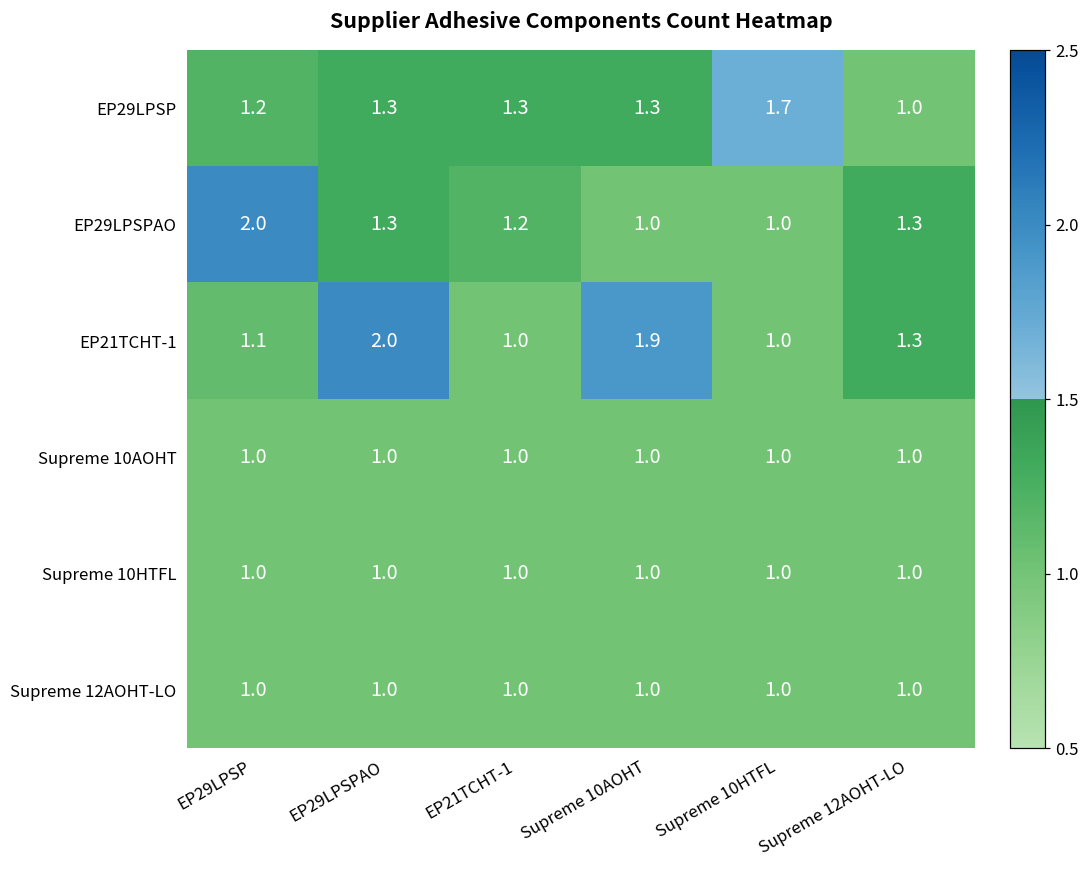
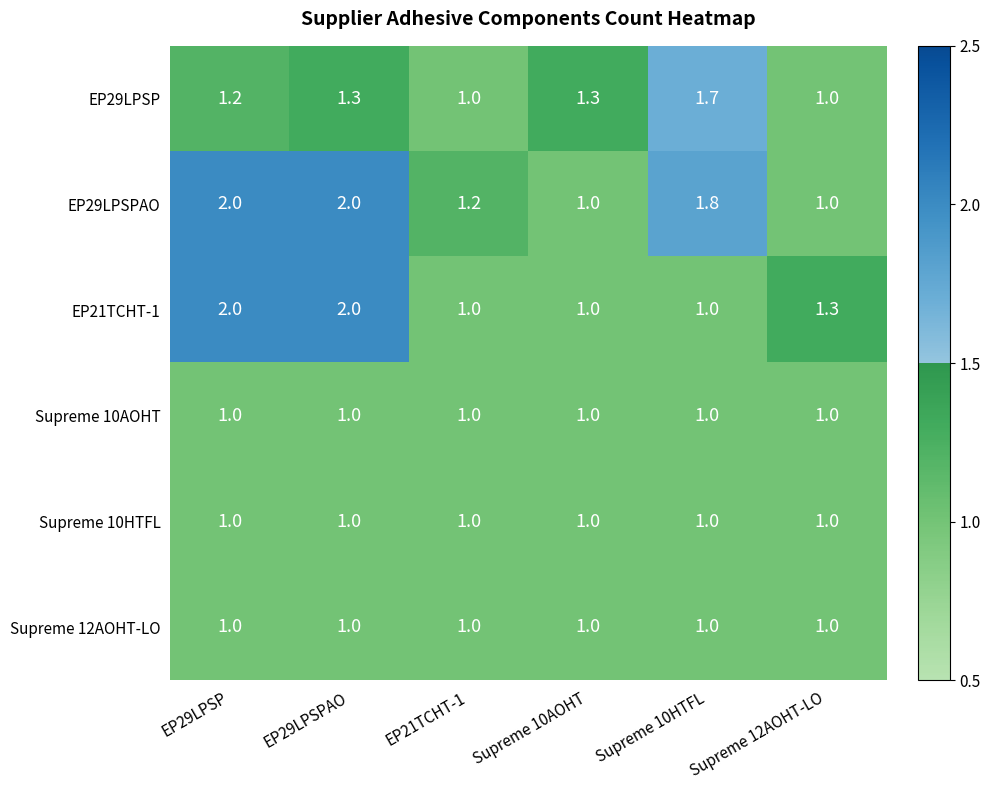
EP29LPSP, EP21TCHT-1: 1.3 -> 1.0
EP29LPSPAO, EP29LPSPAO: 1.3 -> 2.0
EP29LPSPAO, Supreme 10HTFL: 1.0 -> 1.8
EP29LPSPAO, Supreme 12AOHT-LO: 1.3 -> 1.0
EP21TCHT-1, EP29LPSP: 1.1 -> 2.0
EP21TCHT-1, Supreme 10AOHT: 1.9 -> 1.0
